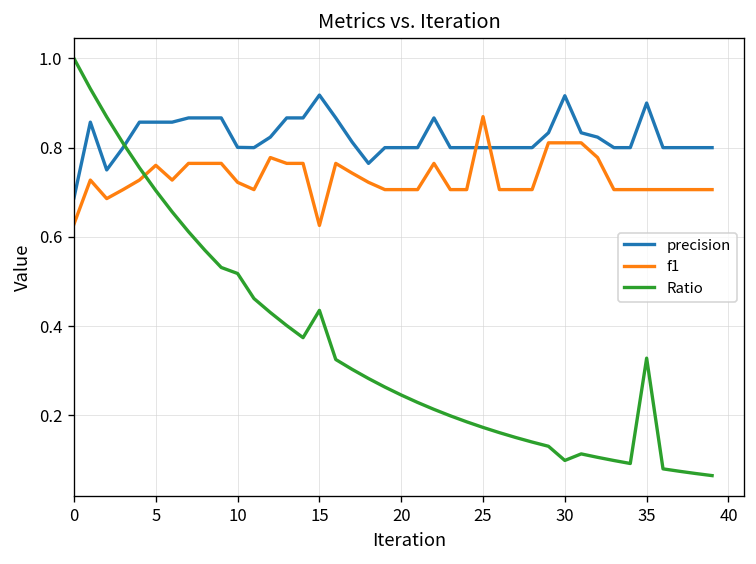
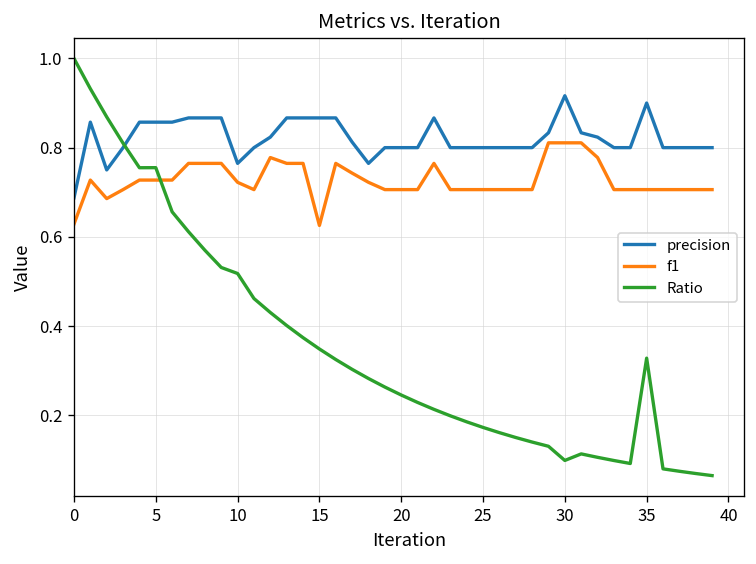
f1, 5: 0.76 -> 0.73
Ratio, 5: 0.70 -> 0.76
precision, 10: 0.80 -> 0.76
precision, 15: 0.92 -> 0.87
Ratio, 15: 0.44 -> 0.35
f1, 25: 0.87 -> 0.71
